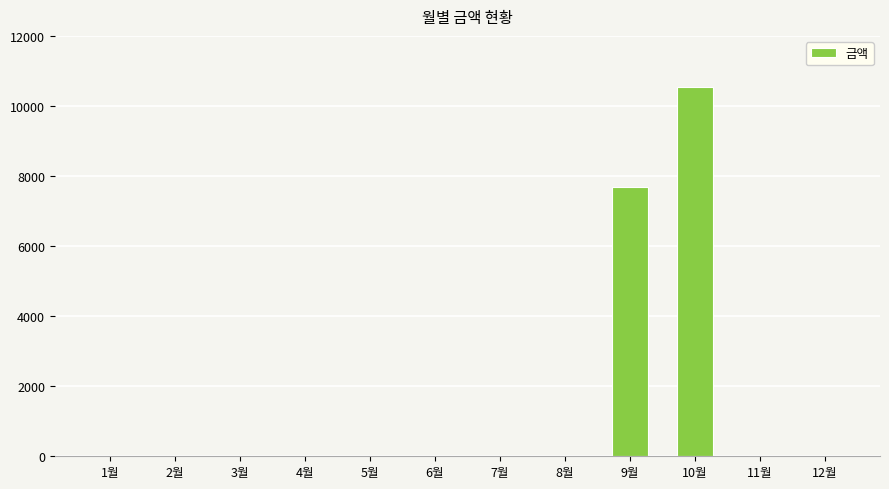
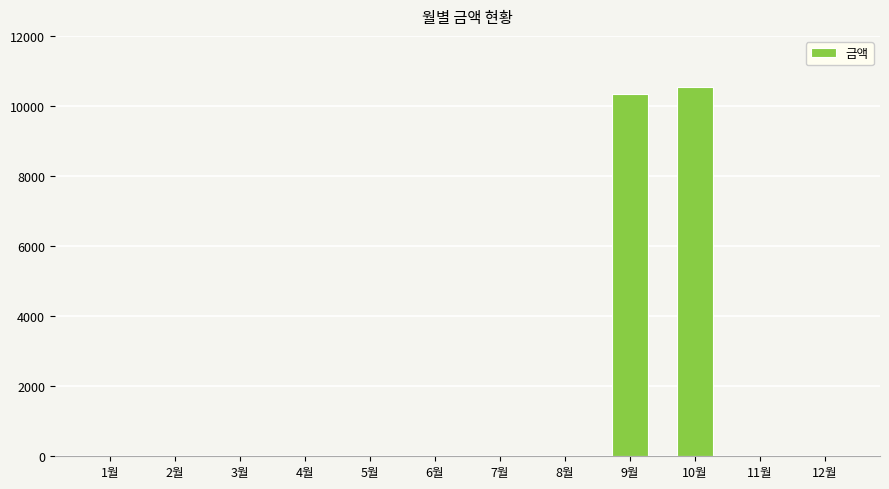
9월: 7700 -> 10400
